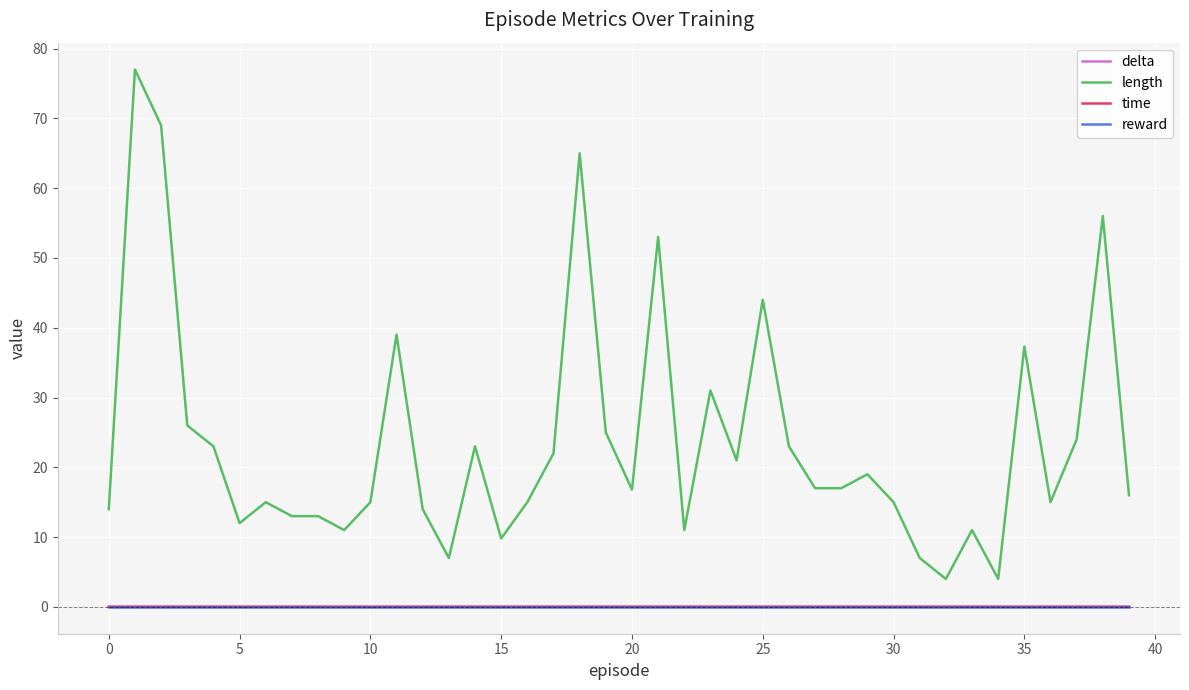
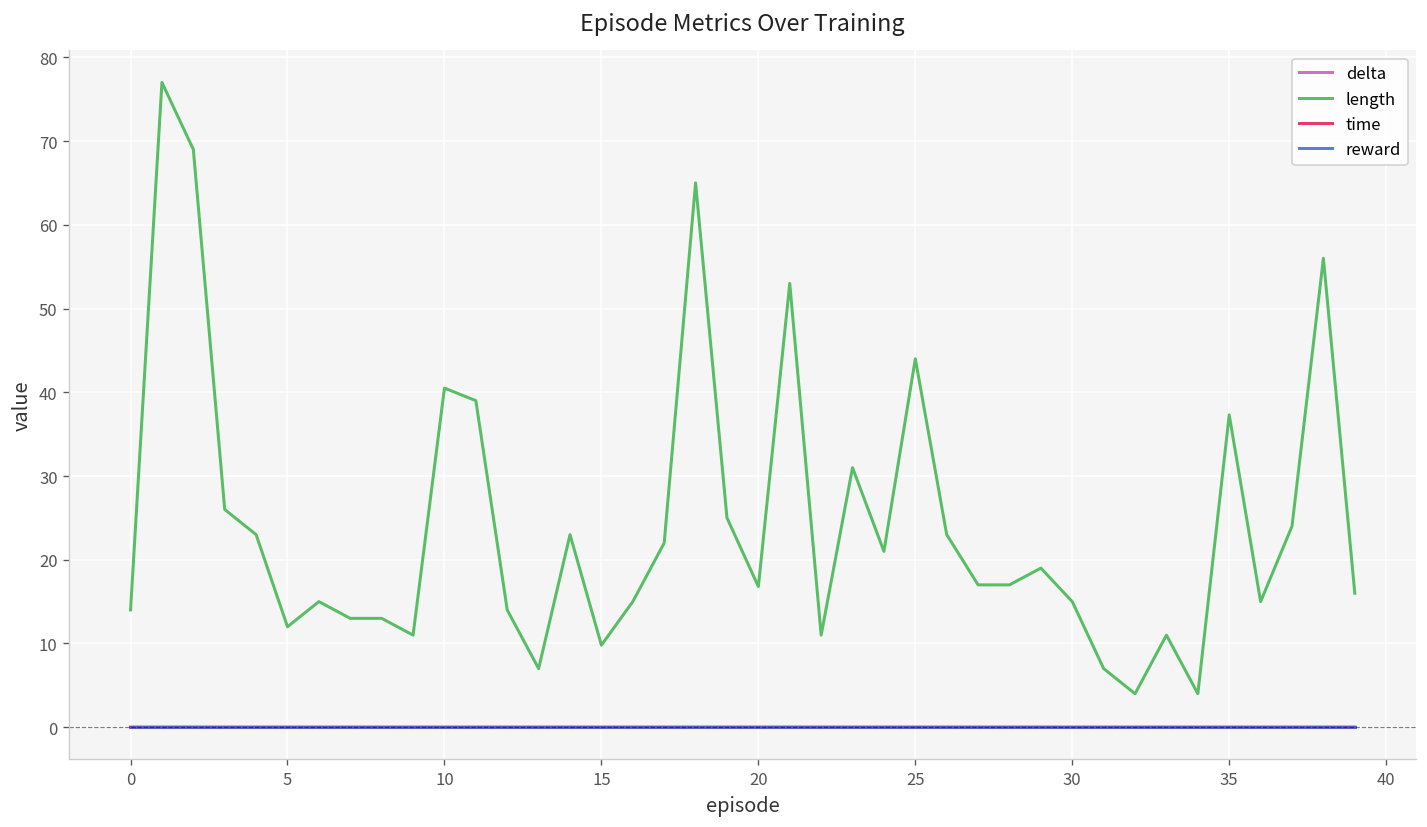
length, 10: 15 -> 41
